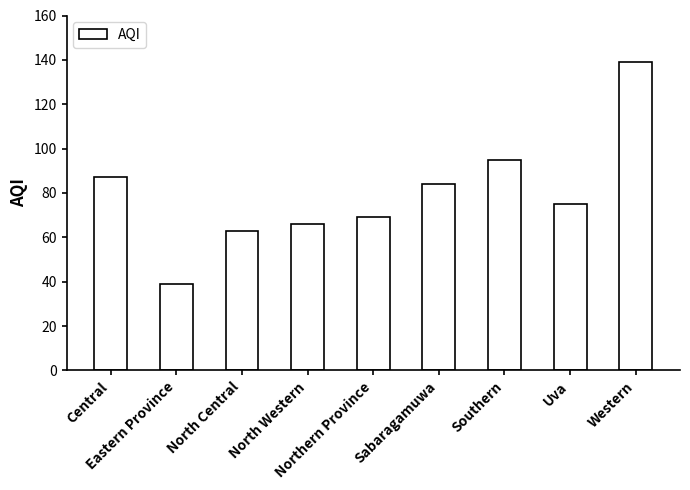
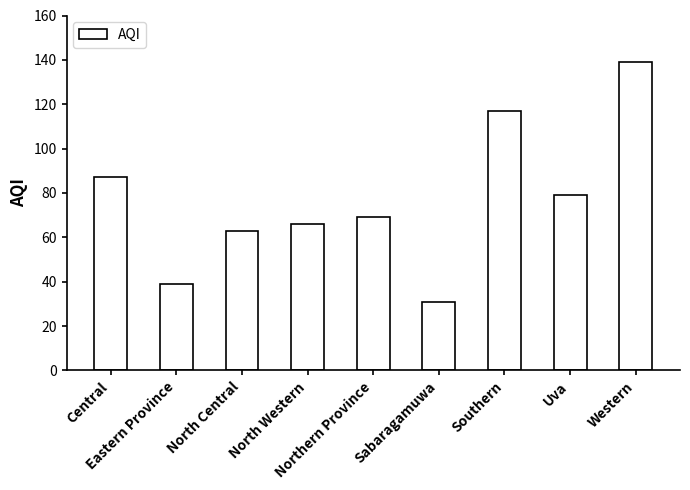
Sabaragamuwa: 84 -> 31
Southern: 95 -> 117
Uva: 75 -> 79
